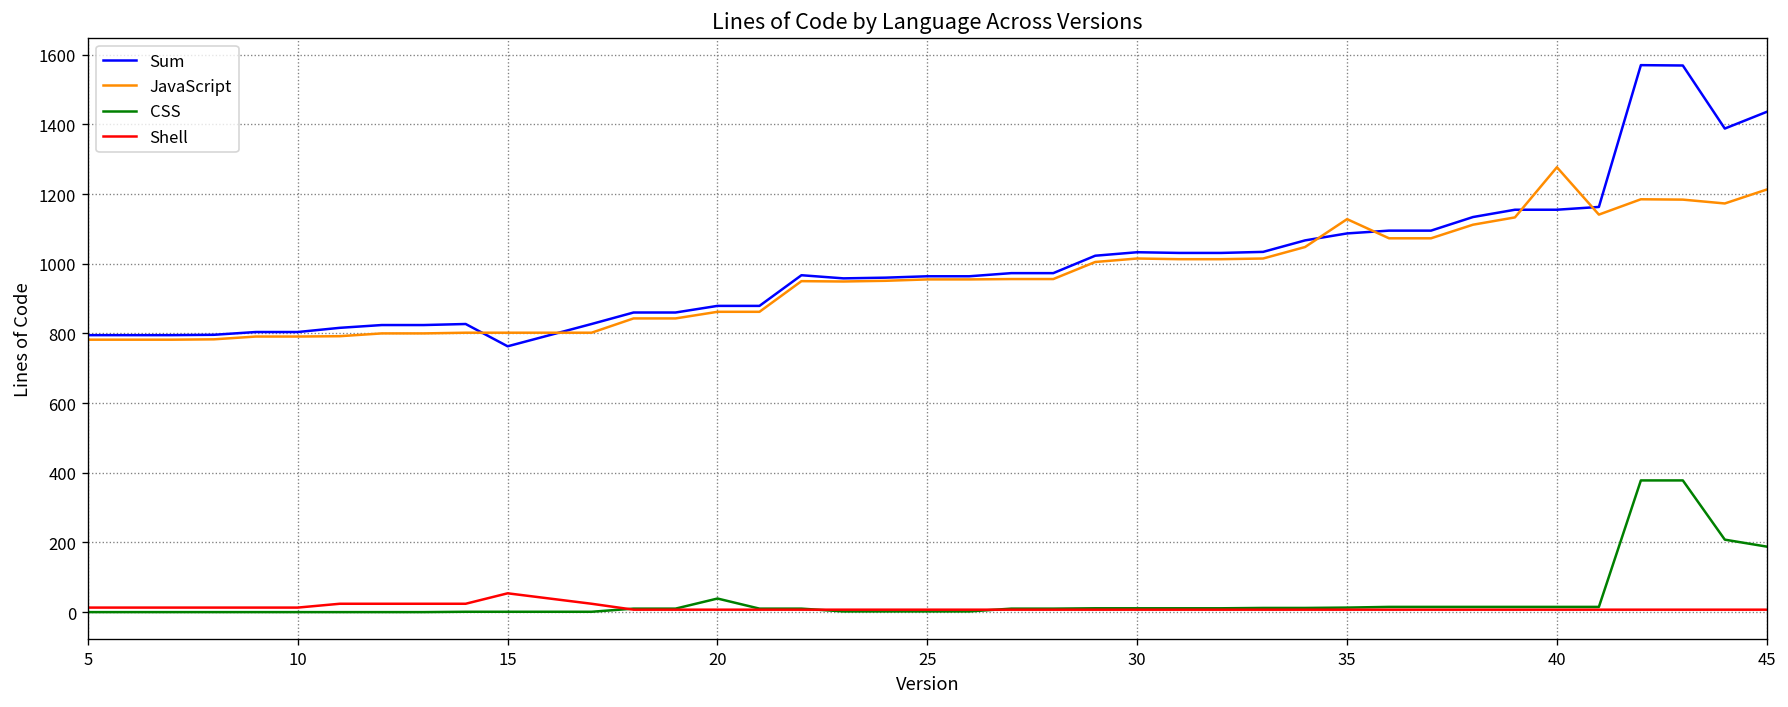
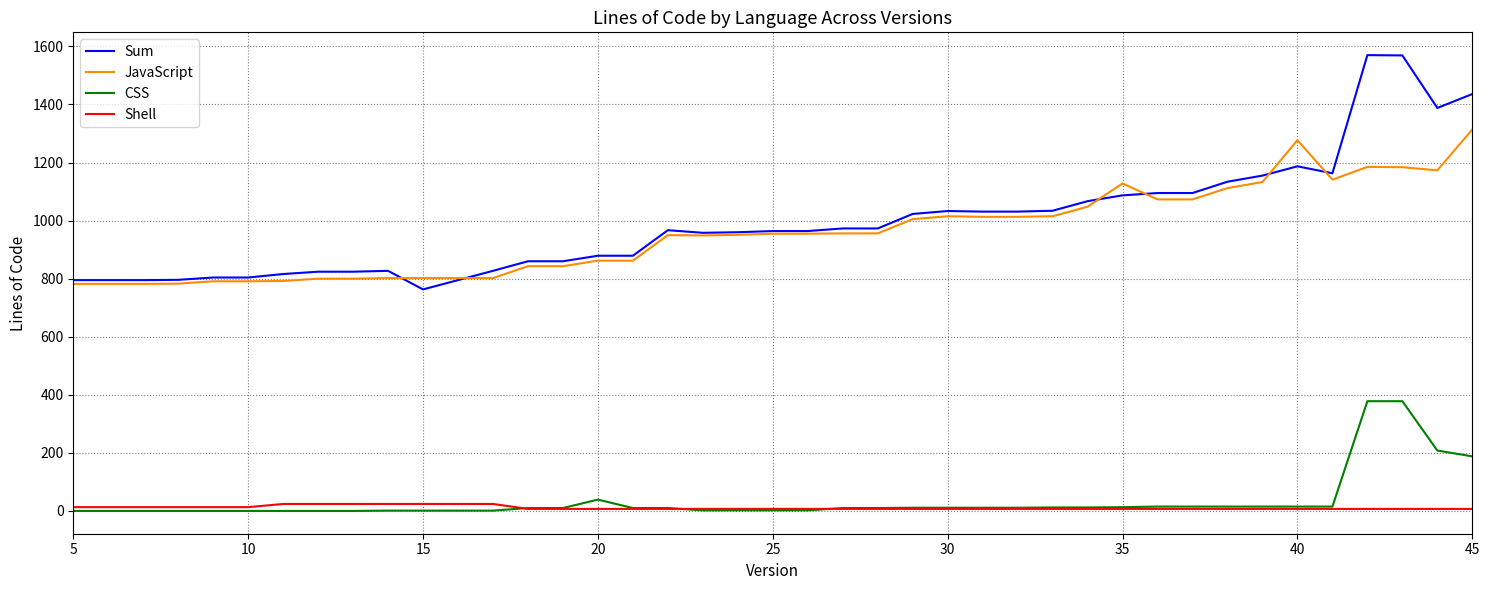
Shell, 15: 50 -> 20
Sum, 40: 1160 -> 1190
JavaScript, 45: 1210 -> 1310
